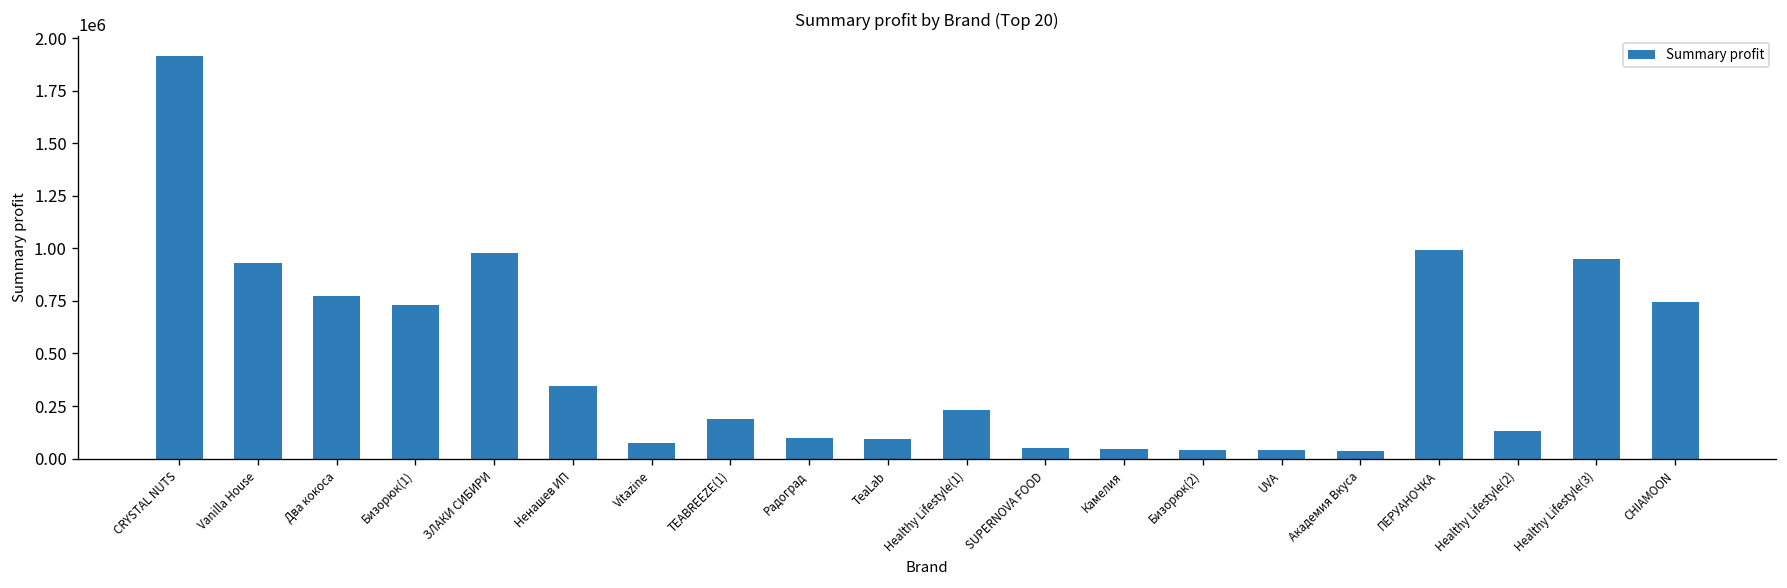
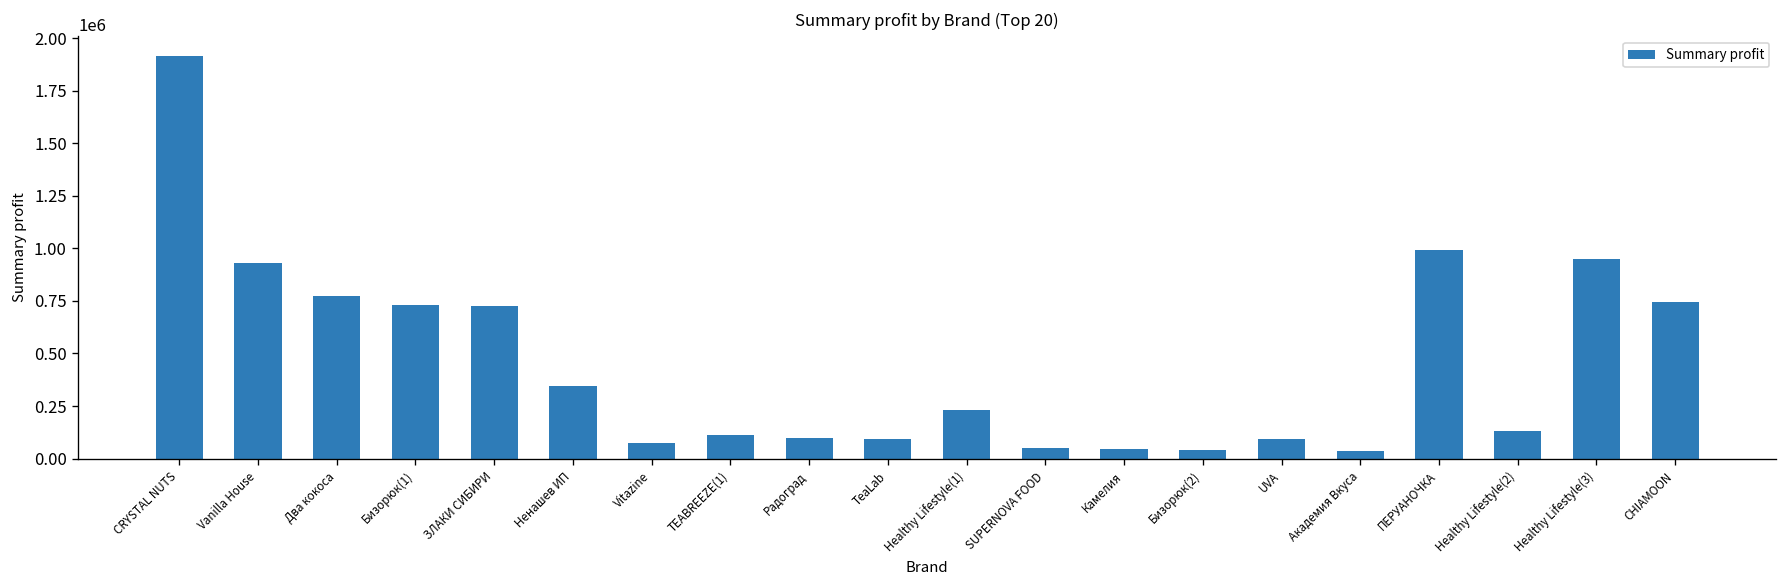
ЗЛАКИ СИБИРИ: 980000 -> 730000
TEABREEZE(1): 190000 -> 110000
UVA: 40000 -> 90000
